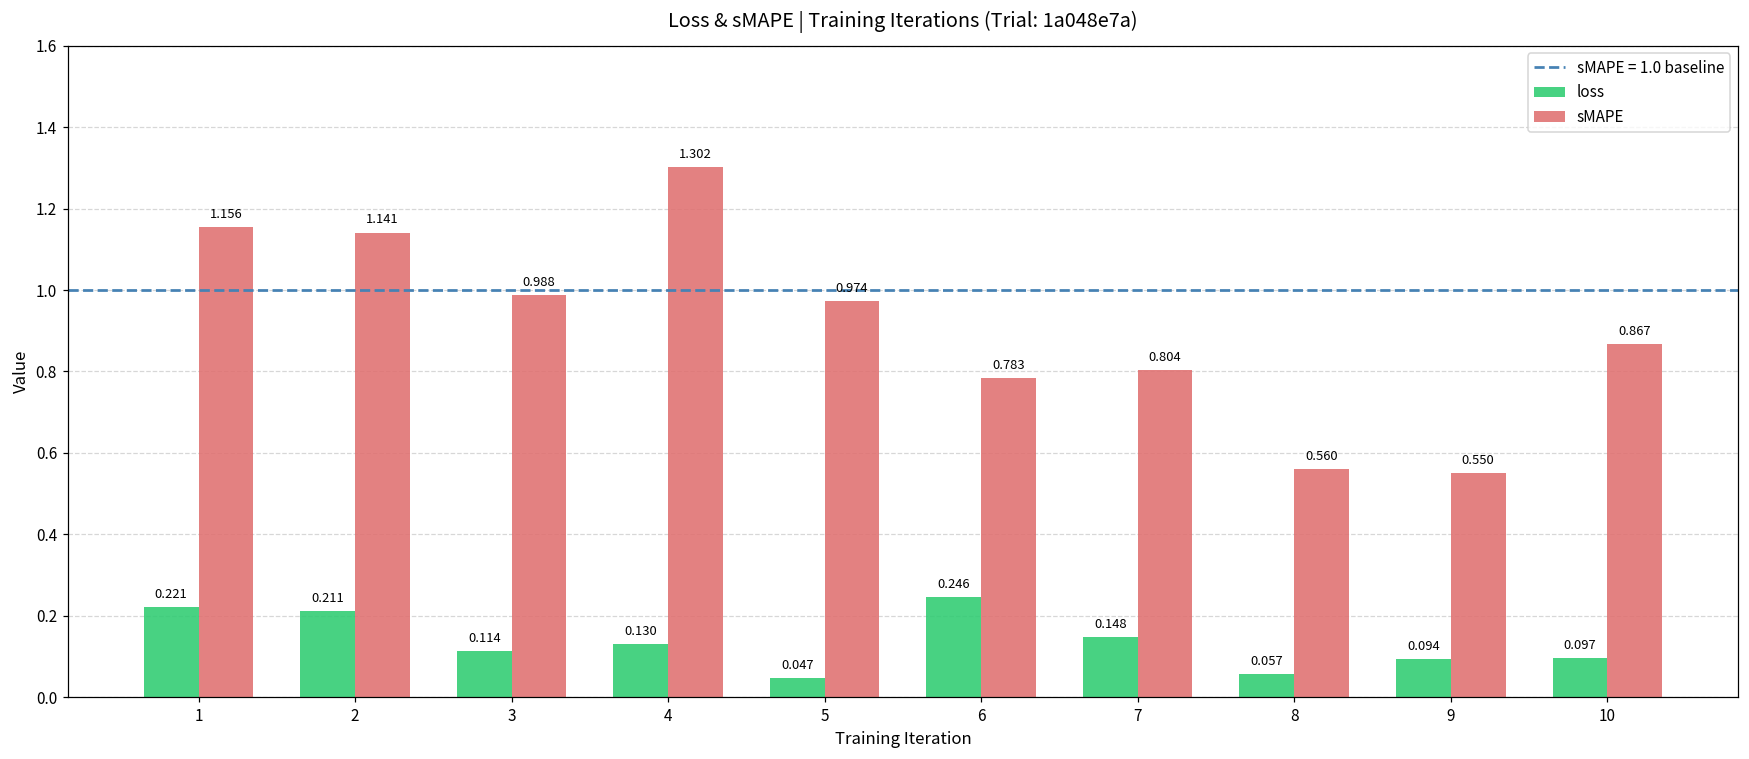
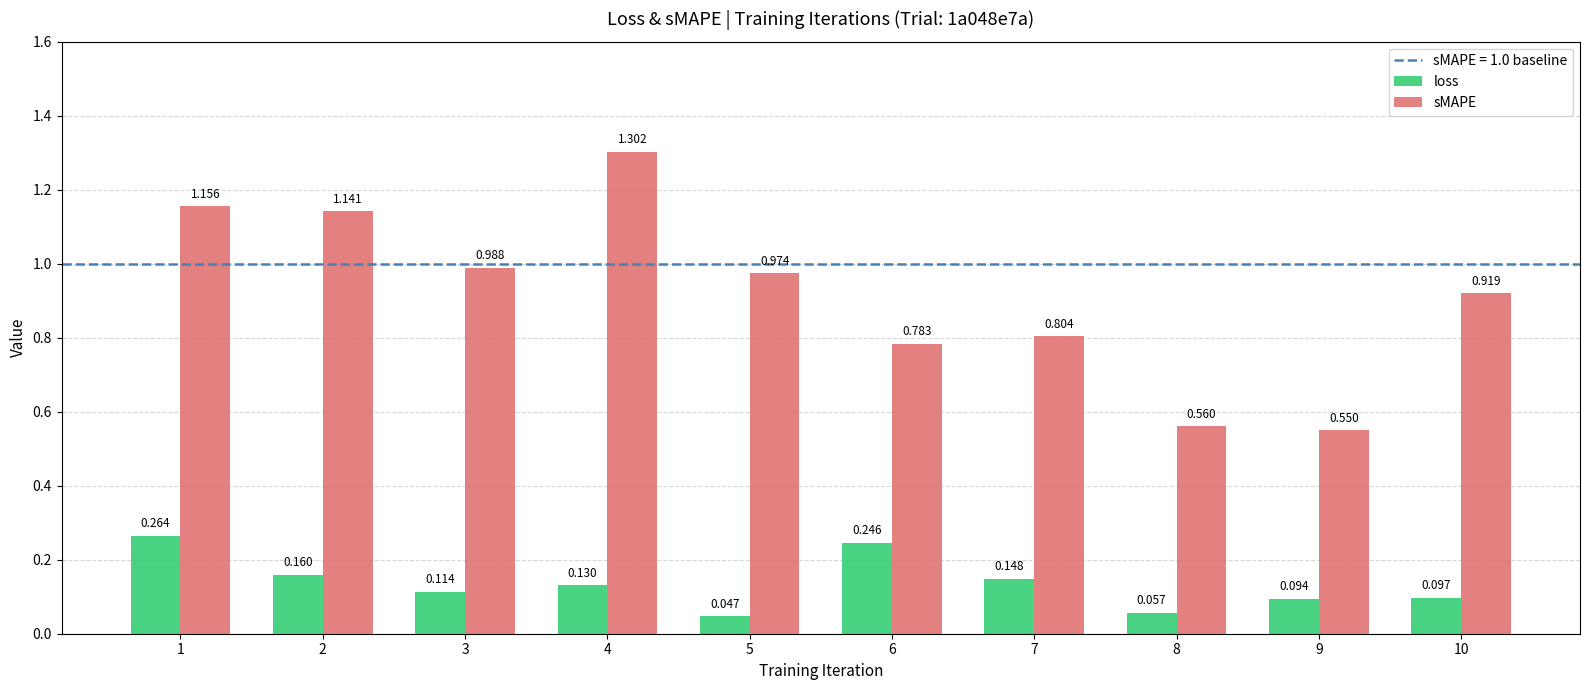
loss, 1: 0.221 -> 0.264
loss, 2: 0.211 -> 0.160
sMAPE, 10: 0.867 -> 0.919
